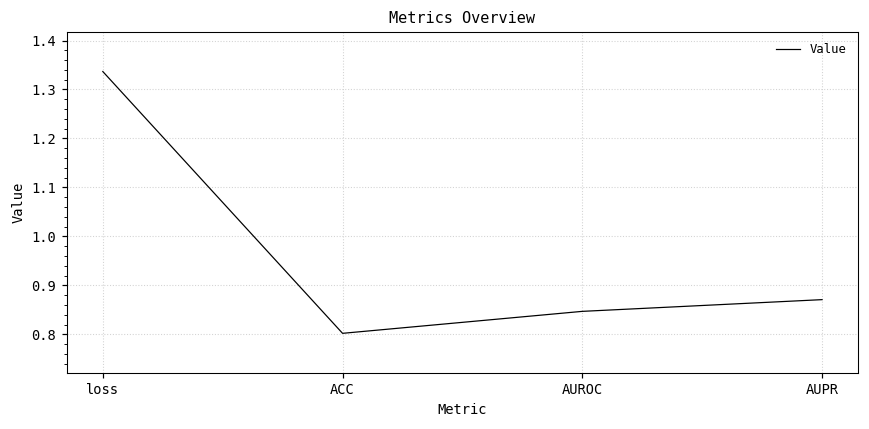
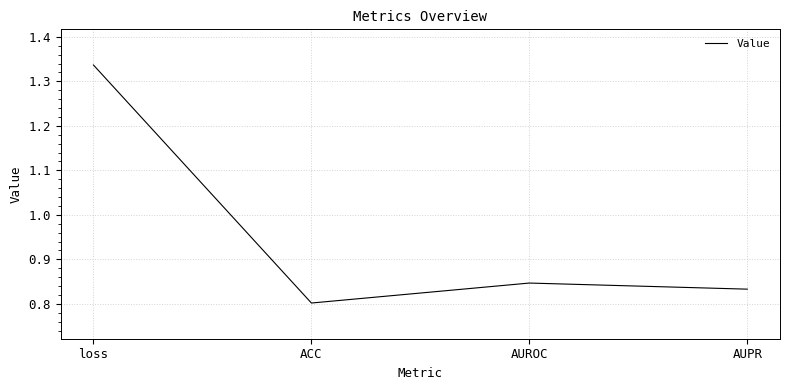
AUPR: 0.87 -> 0.83
